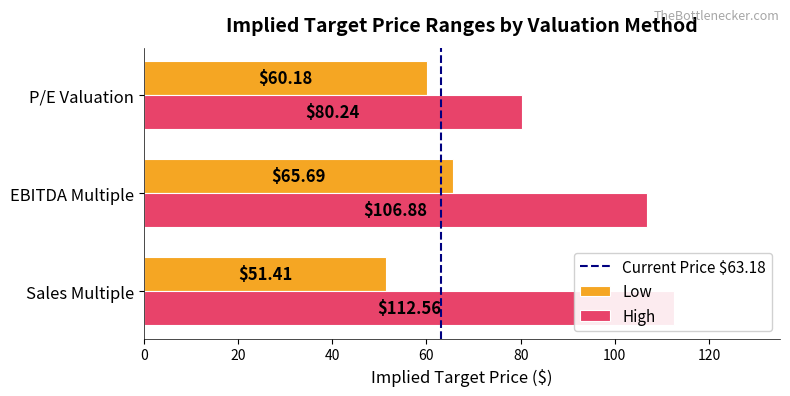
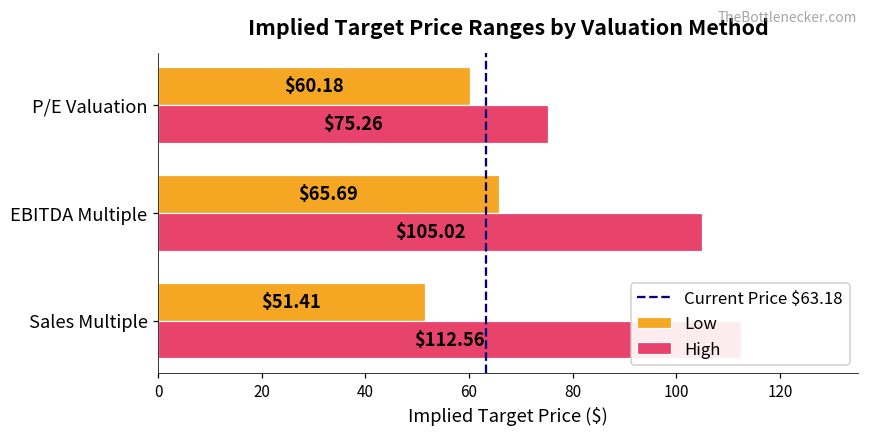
High, P/E Valuation: $80.24 -> $75.26
High, EBITDA Multiple: $106.88 -> $105.02
